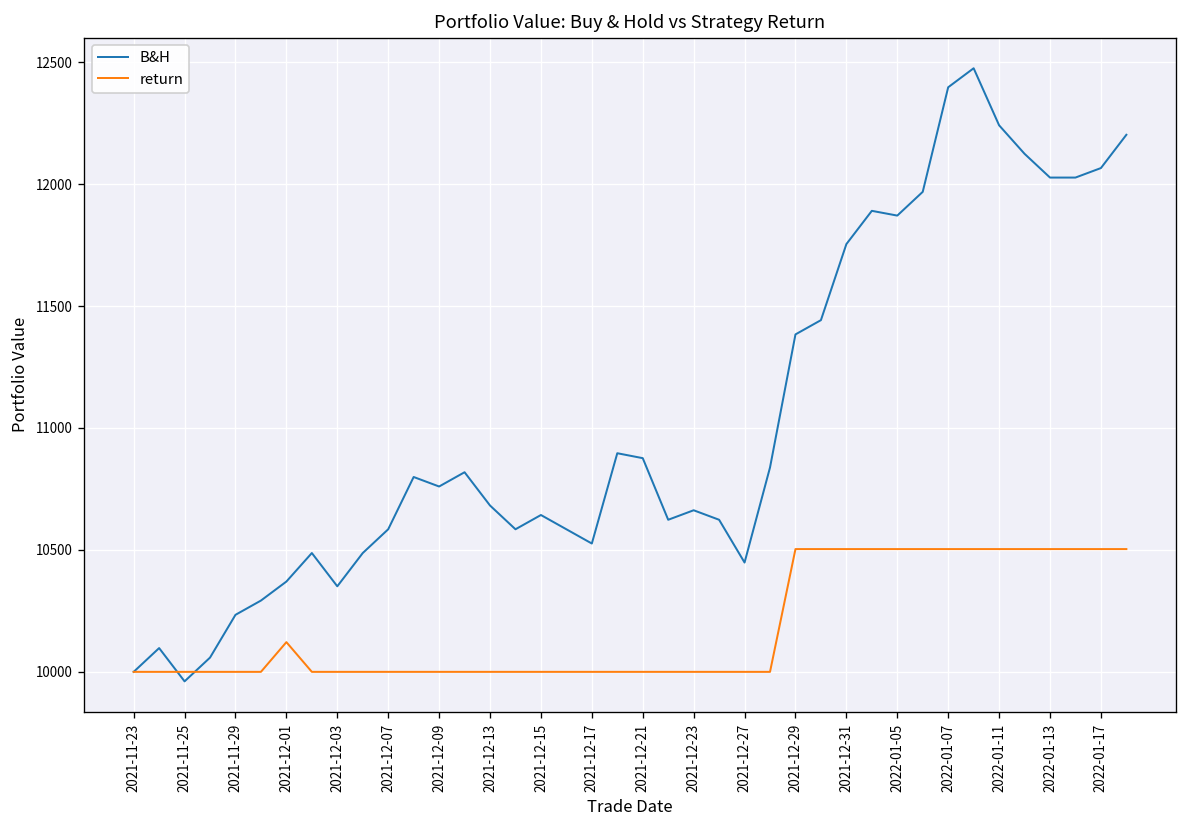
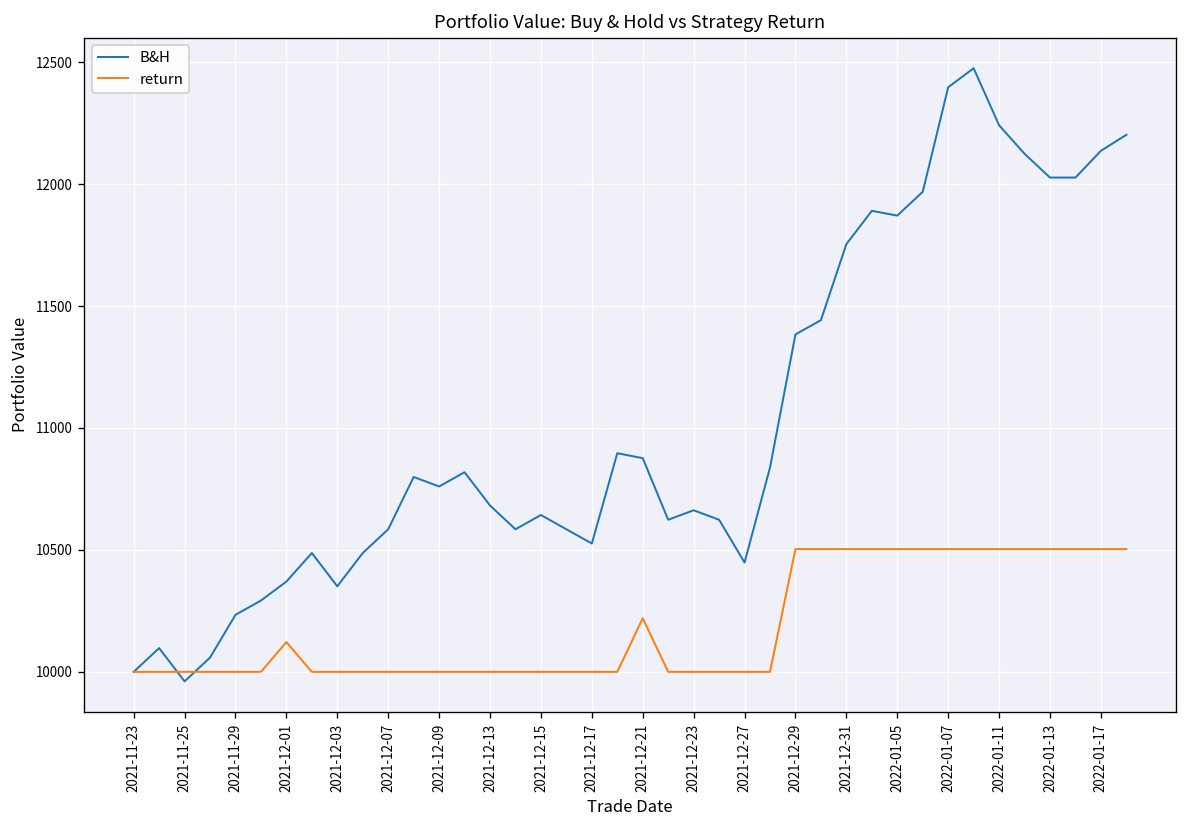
return, 2021-12-21: 10000 -> 10220
B&H, 2022-01-17: 12070 -> 12140
